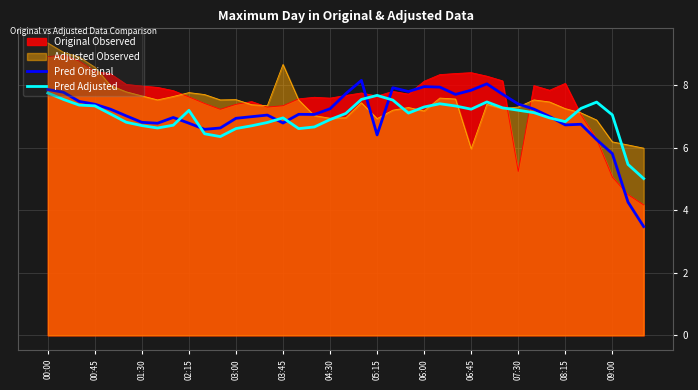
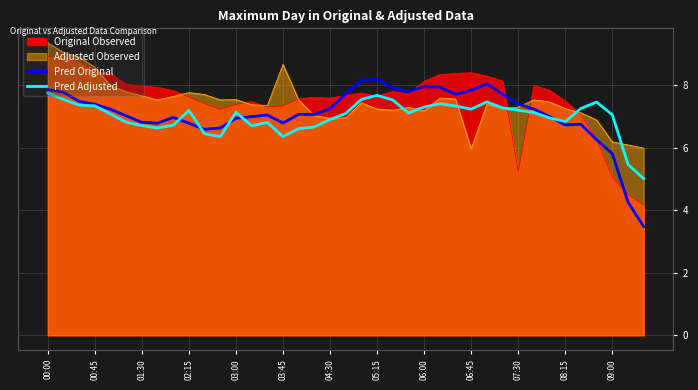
Pred Adjusted, 03:00: 6.6 -> 7.1
Pred Adjusted, 03:45: 7.0 -> 6.4
Adjusted Observed, 05:15: 6.9 -> 7.2
Pred Original, 05:15: 6.4 -> 8.2
Original Observed, 08:15: 8.1 -> 7.5
